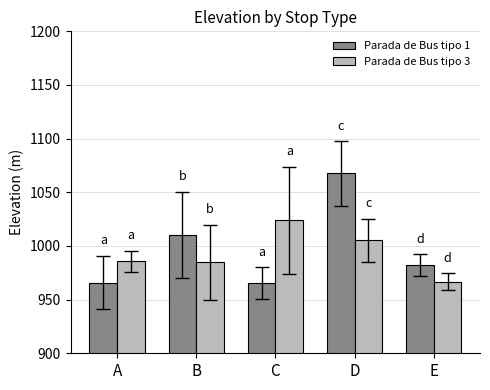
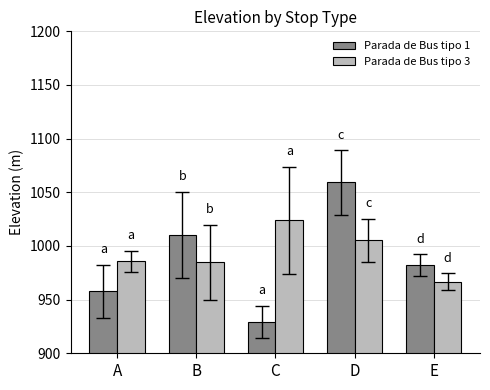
Parada de Bus tipo 1, A: 966 -> 958
Parada de Bus tipo 1, C: 965 -> 929
Parada de Bus tipo 1, D: 1068 -> 1059
